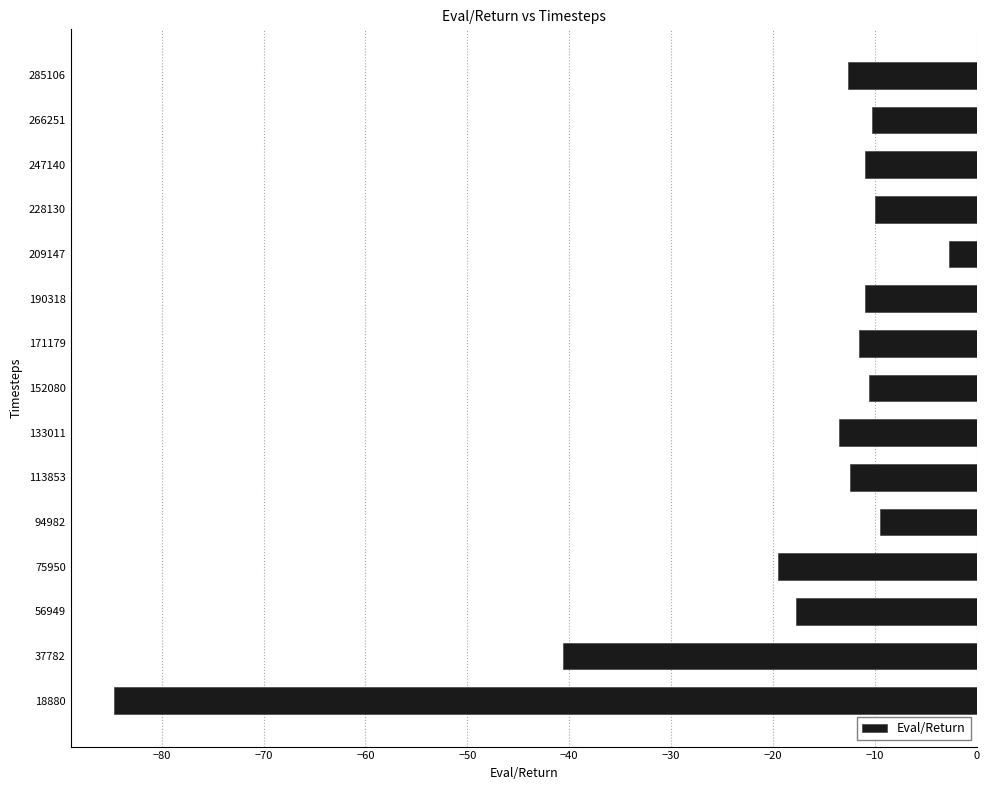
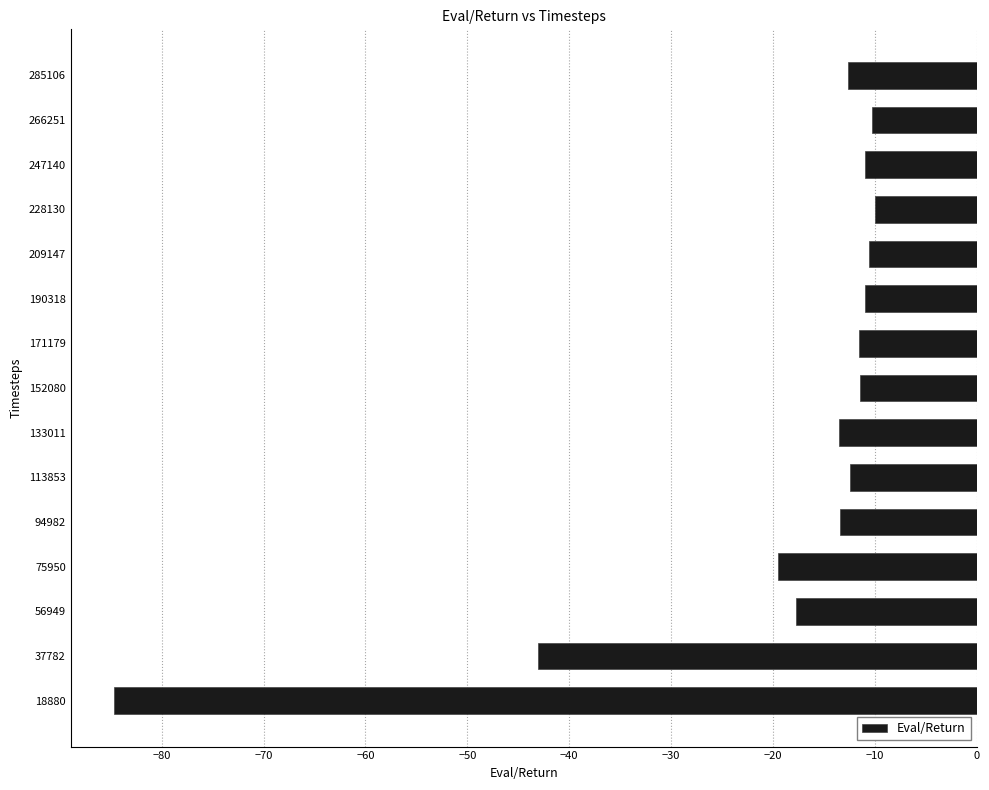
209147: -2.8 -> -10.6
152080: -10.6 -> -11.4
94982: -9.5 -> -13.4
37782: -40.6 -> -43.0
